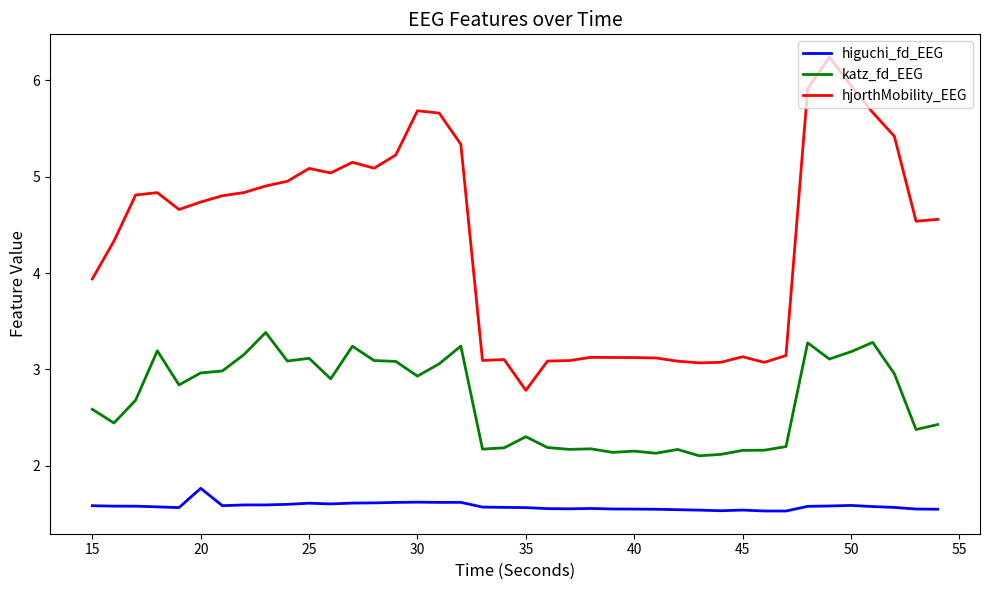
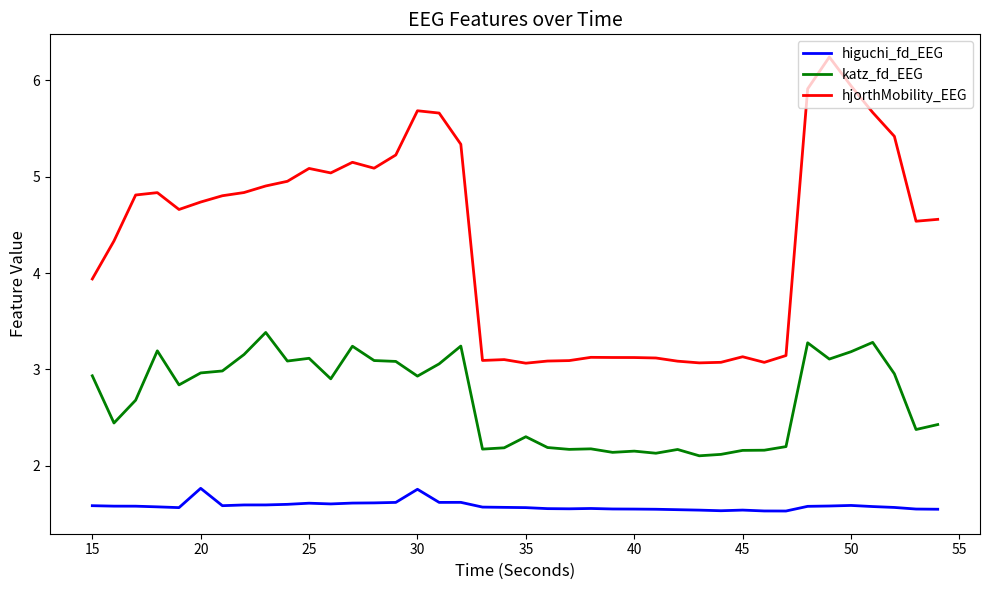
katz_fd_EEG, 15: 2.6 -> 2.9
higuchi_fd_EEG, 30: 1.6 -> 1.8
hjorthMobility_EEG, 35: 2.8 -> 3.1
